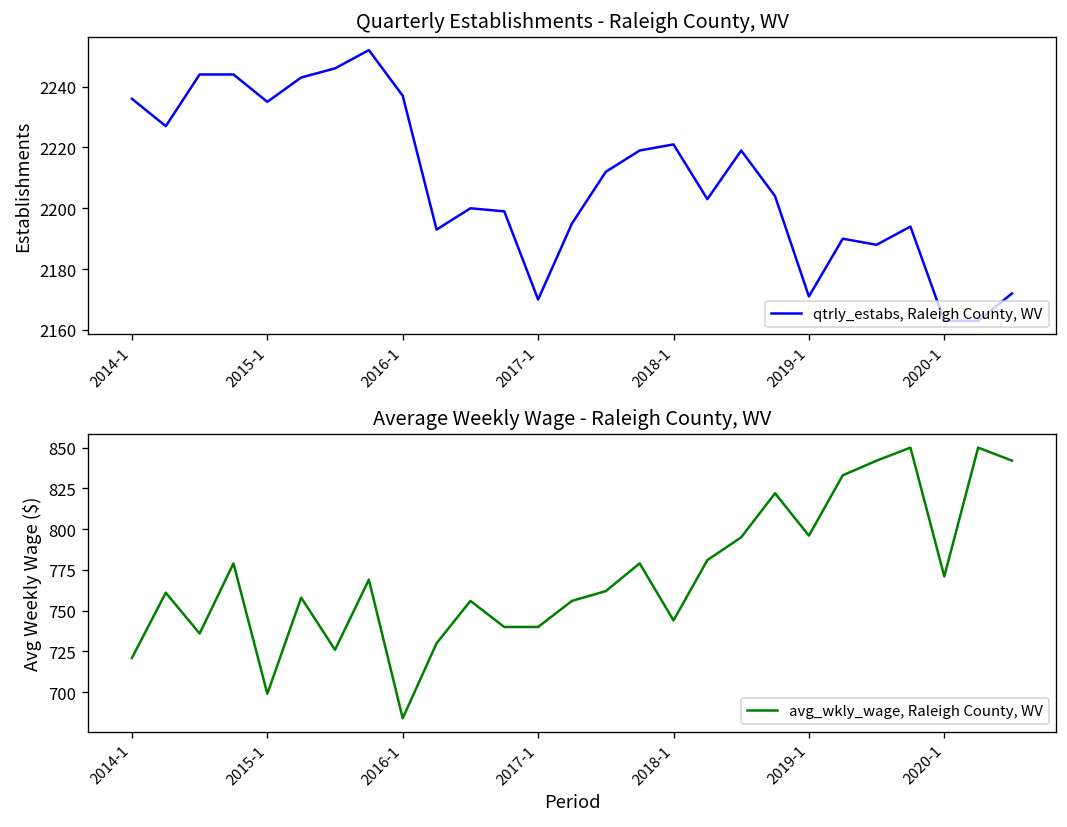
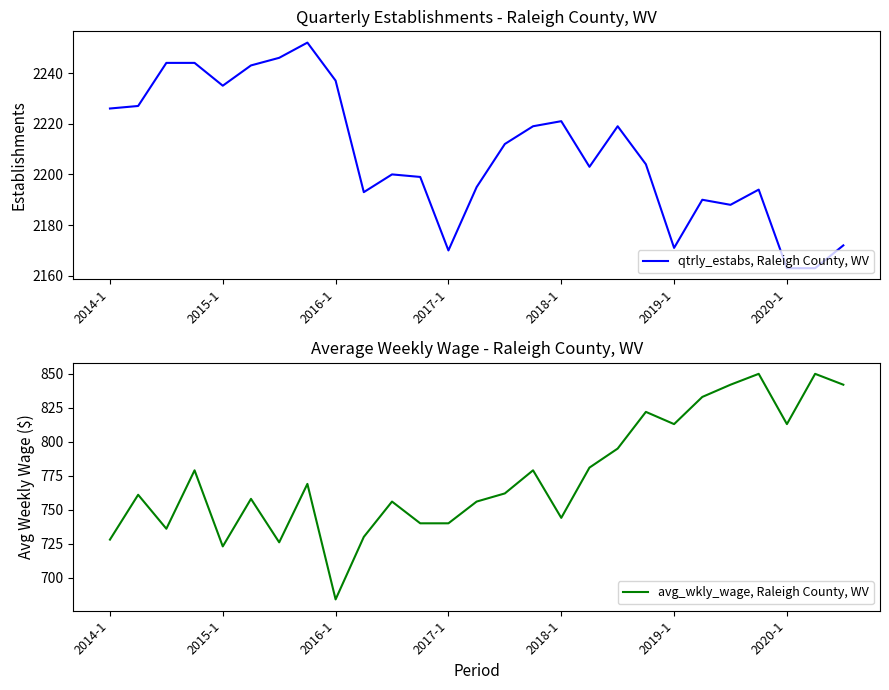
Quarterly Establishments - Raleigh County, WV, 2014-1: 2236 -> 2226
Average Weekly Wage - Raleigh County, WV, 2014-1: 721 -> 728
Average Weekly Wage - Raleigh County, WV, 2015-1: 699 -> 723
Average Weekly Wage - Raleigh County, WV, 2019-1: 796 -> 813
Average Weekly Wage - Raleigh County, WV, 2020-1: 771 -> 813
